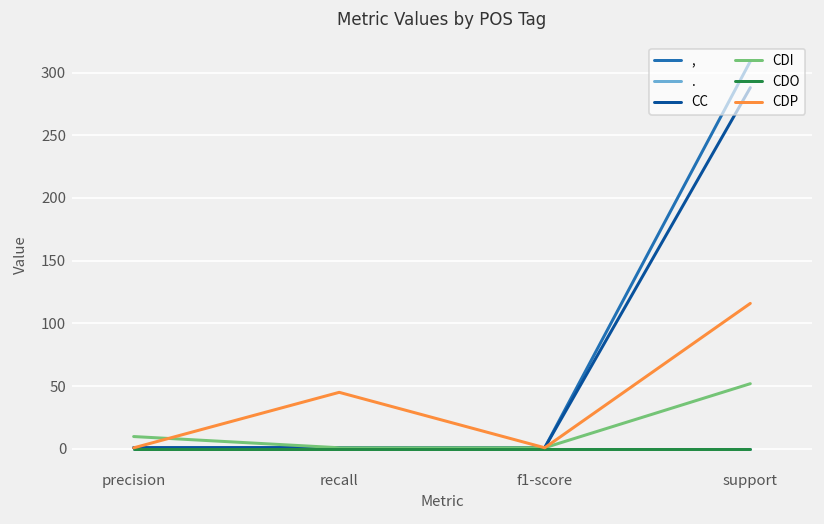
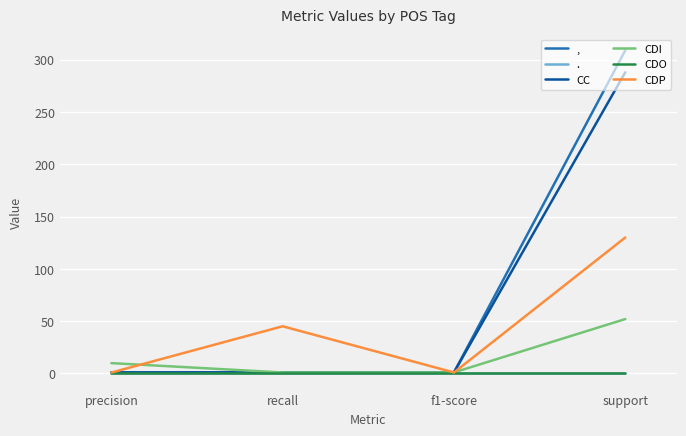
CDP, support: 116 -> 130
